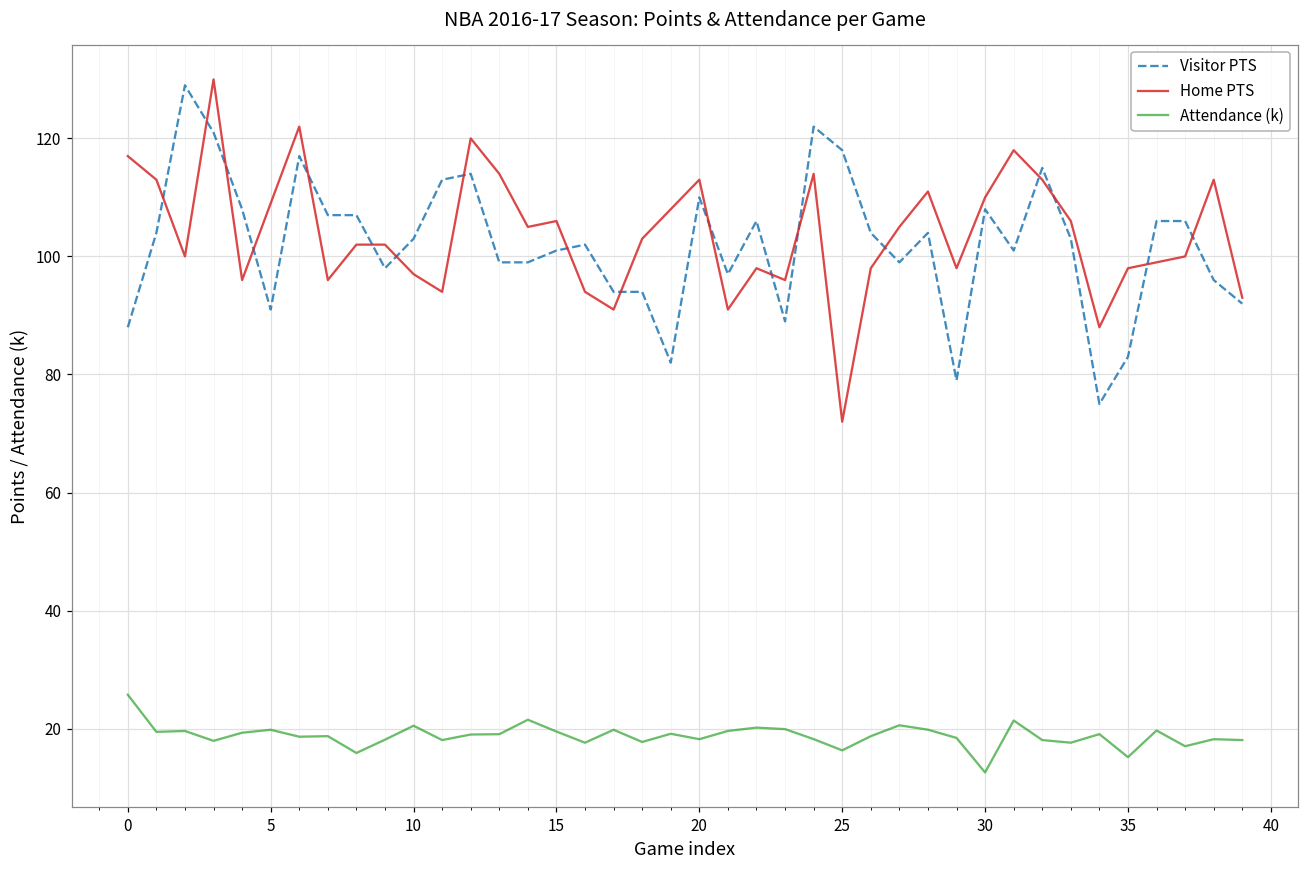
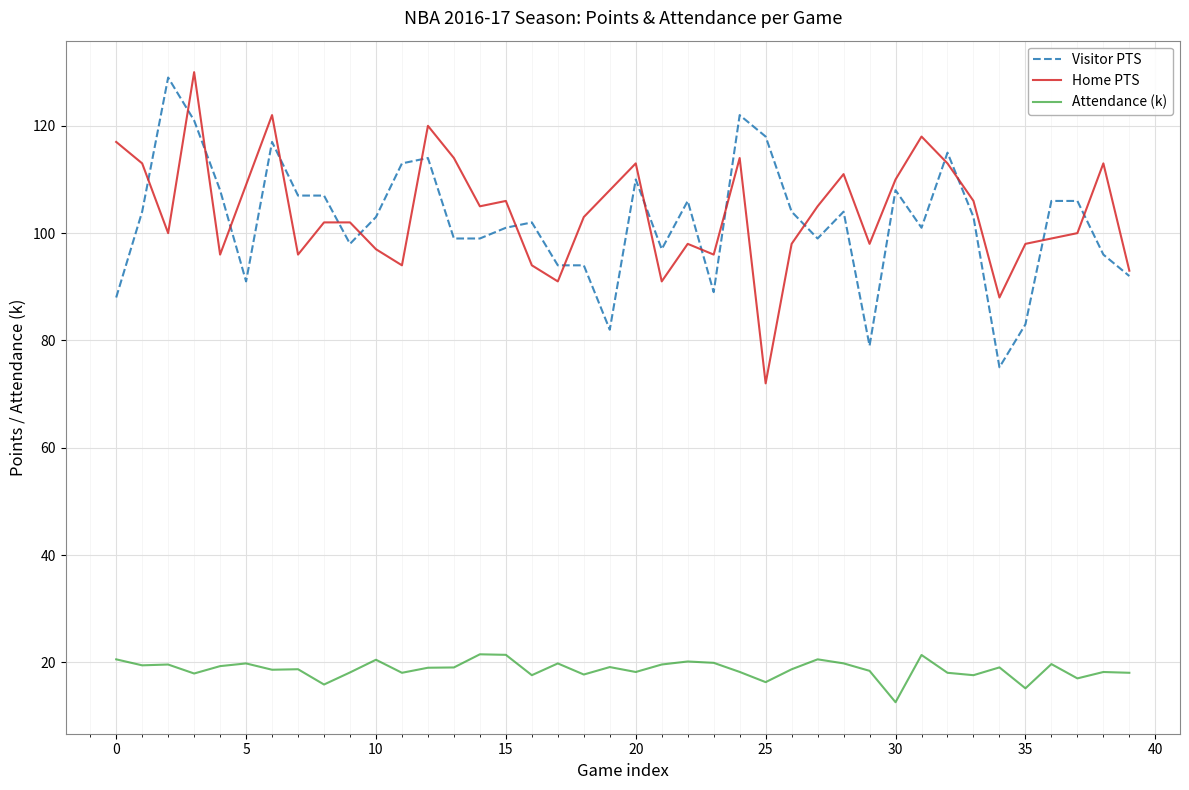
Attendance (k), 0: 26 -> 21
Attendance (k), 15: 20 -> 21
